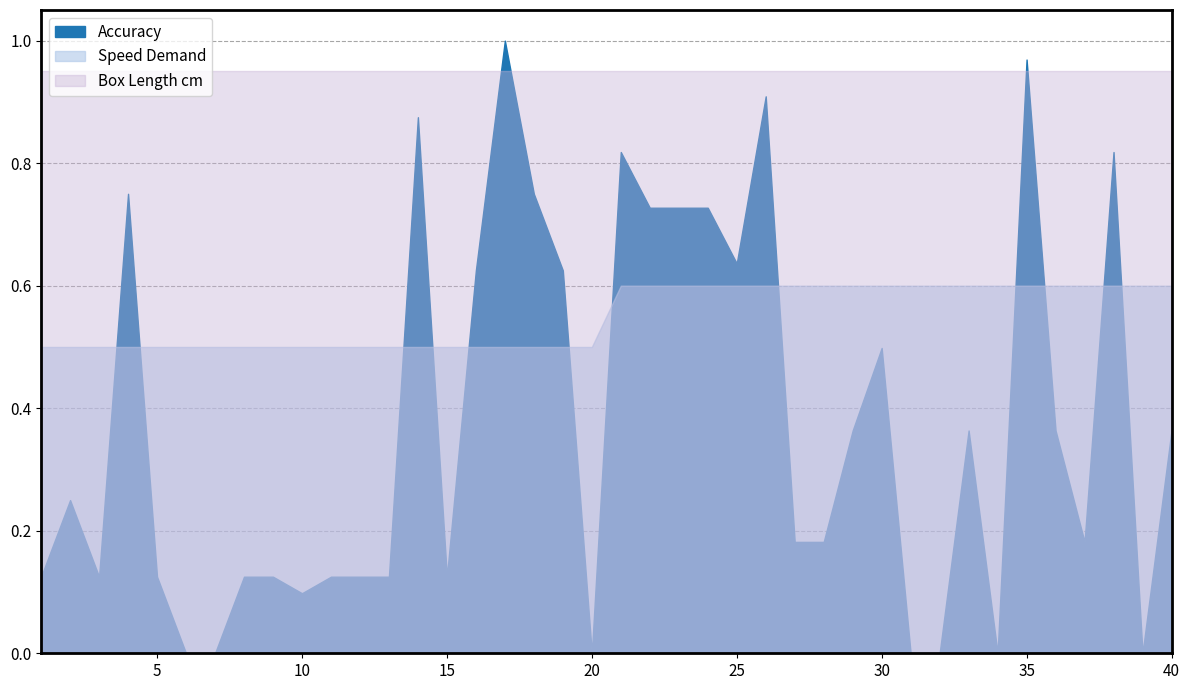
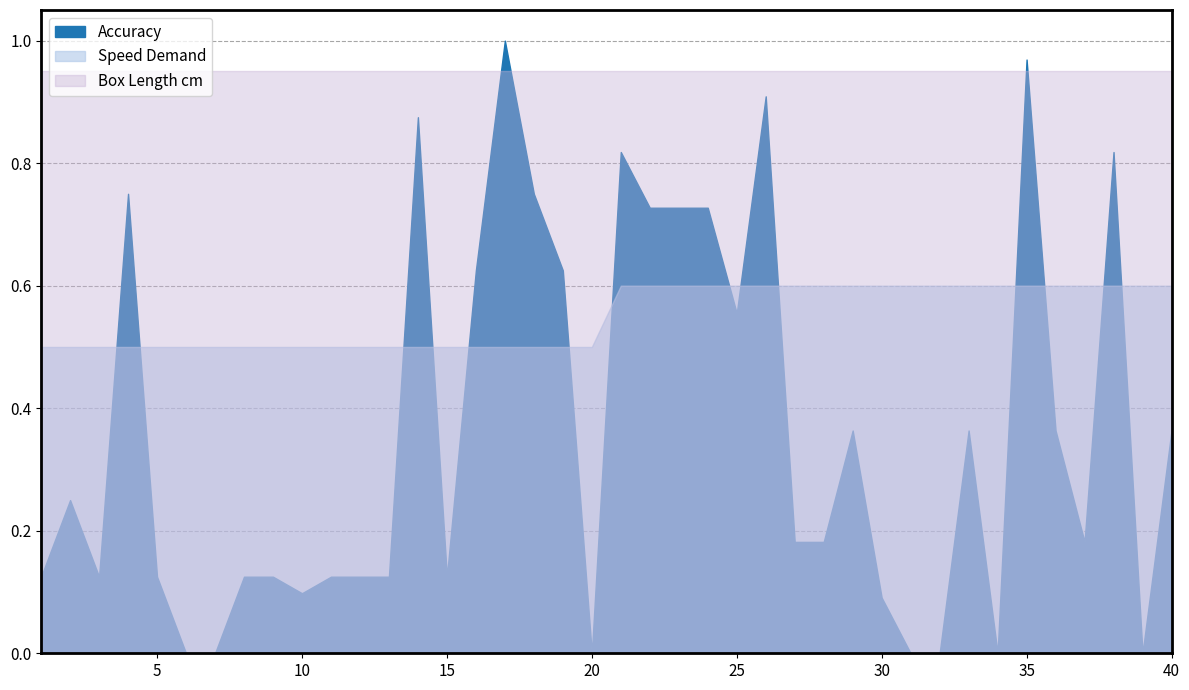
Accuracy, 25: 0.64 -> 0.56
Accuracy, 30: 0.50 -> 0.09
